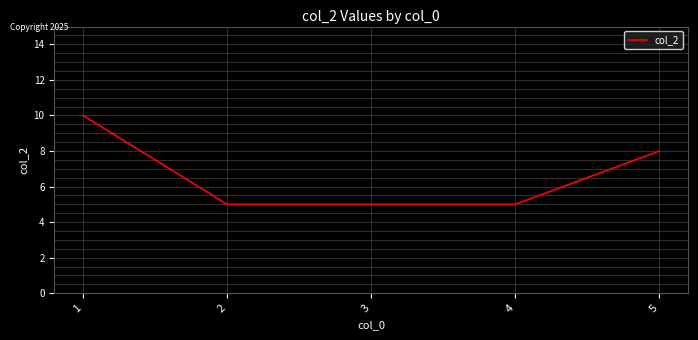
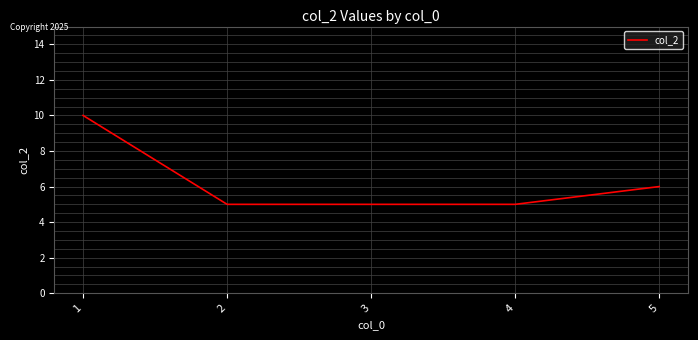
5: 8 -> 6
